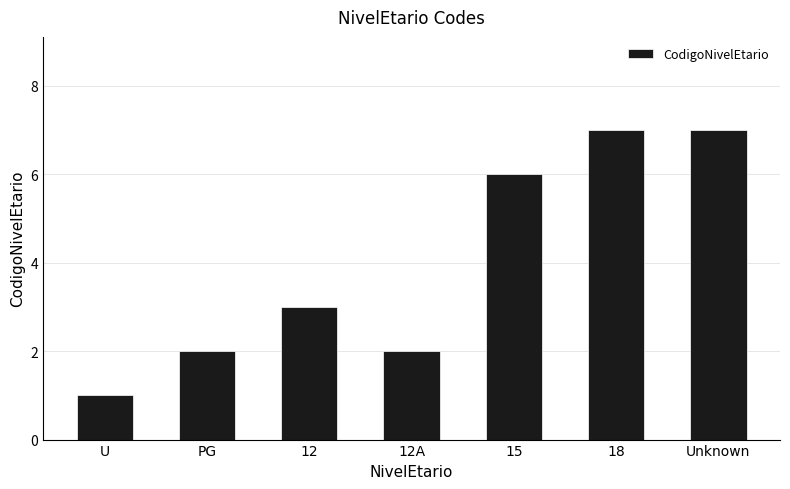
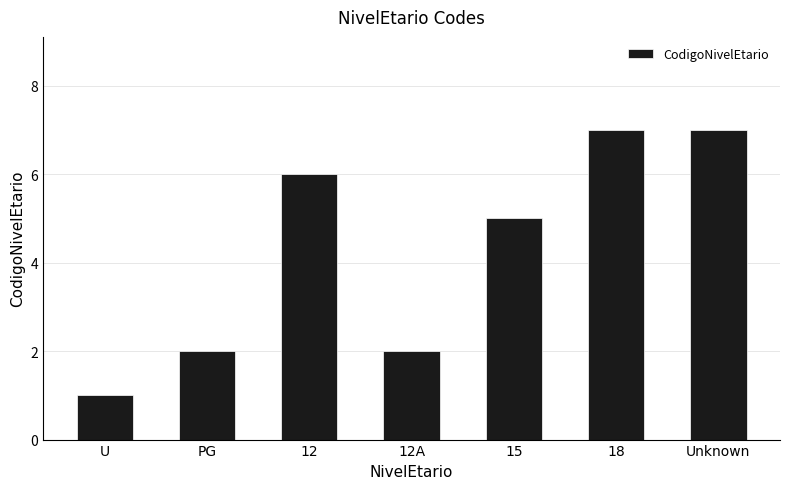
12: 3 -> 6
15: 6 -> 5
